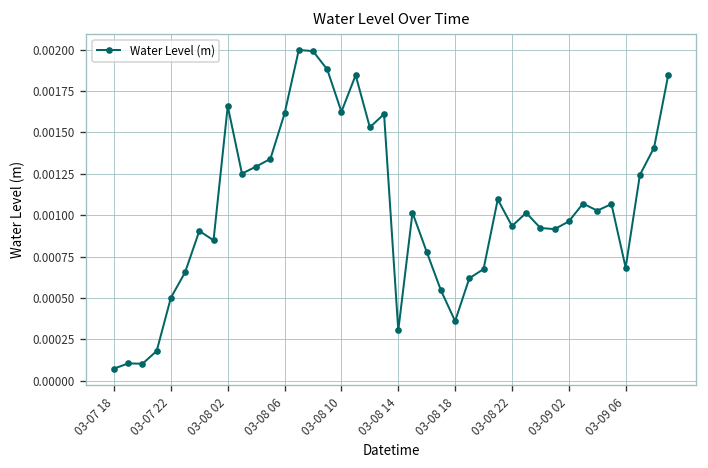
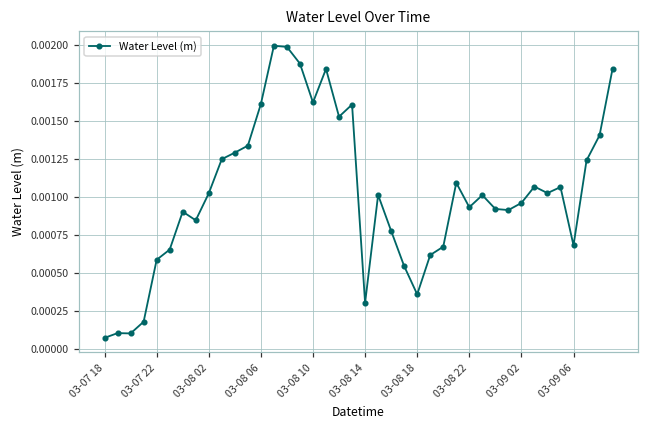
03-07 22: 0.00050 -> 0.00059
03-08 02: 0.00166 -> 0.00103
